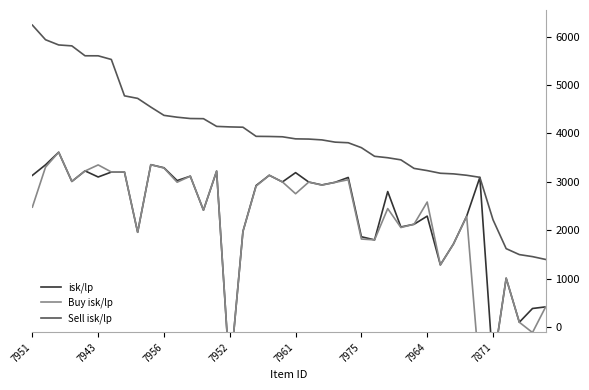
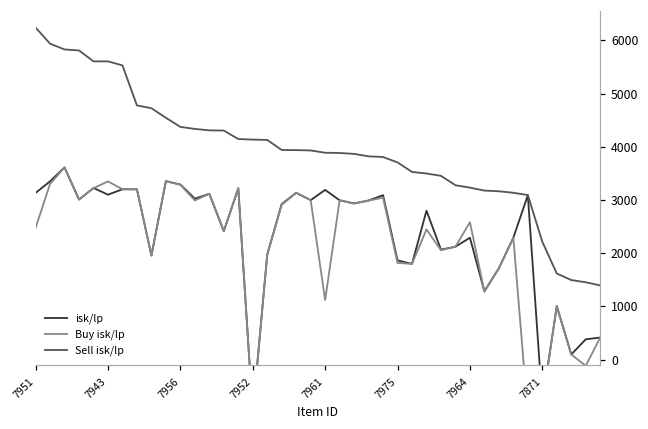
Buy isk/lp, 7961: 2800 -> 1100
